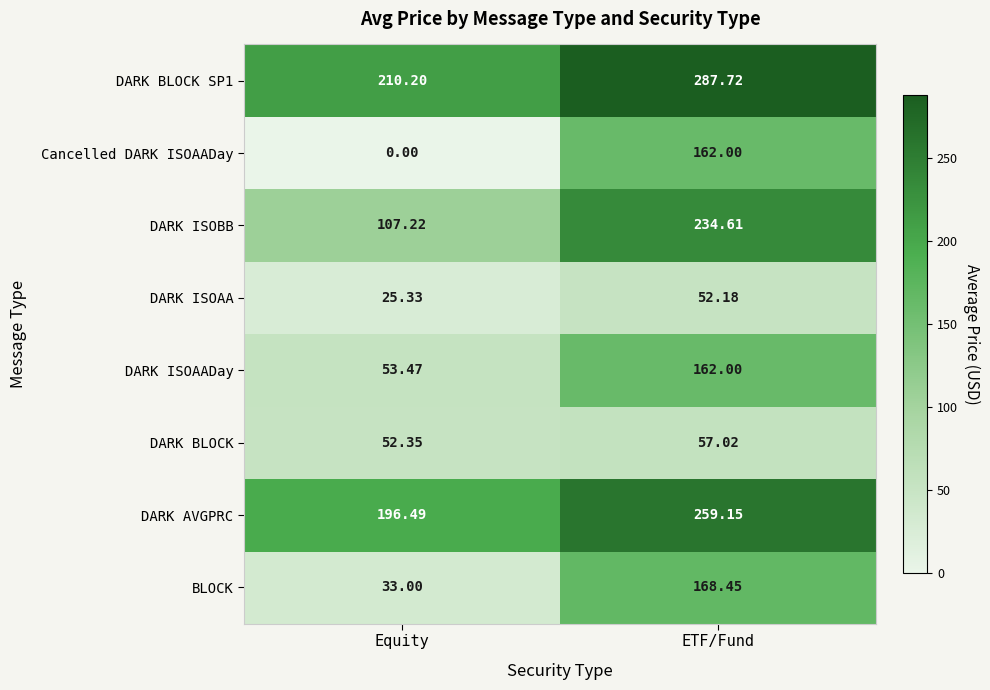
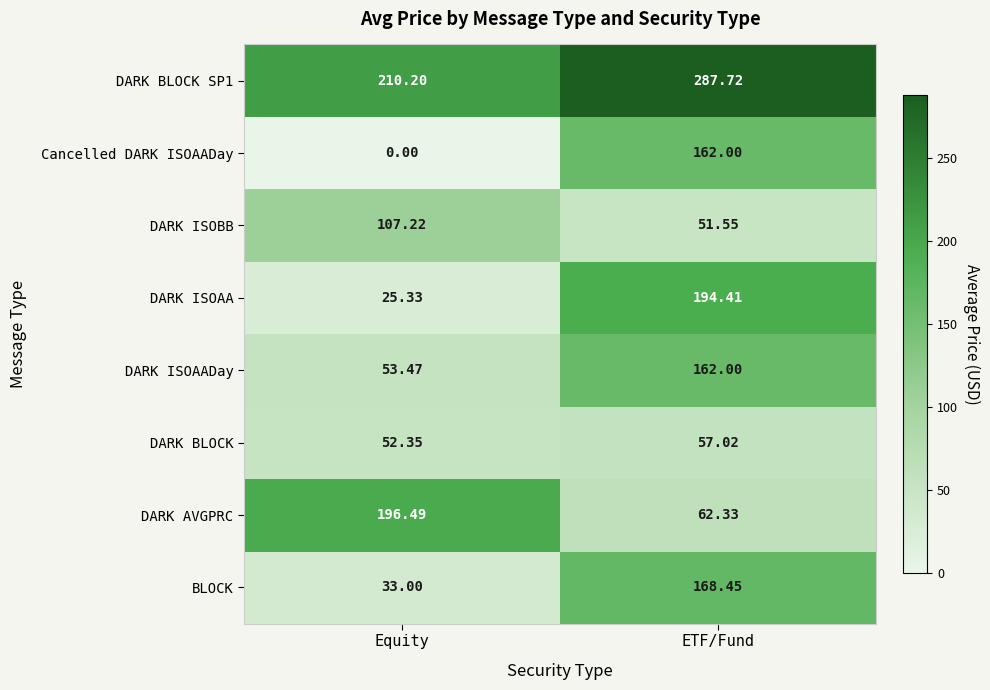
DARK ISOBB, ETF/Fund: 234.61 -> 51.55
DARK ISOAA, ETF/Fund: 52.18 -> 194.41
DARK AVGPRC, ETF/Fund: 259.15 -> 62.33
